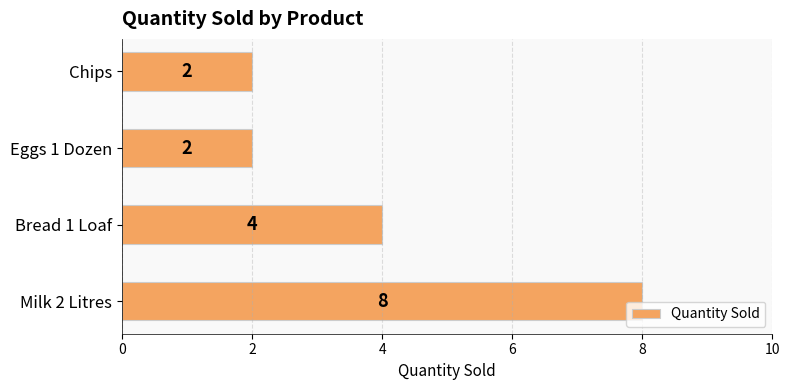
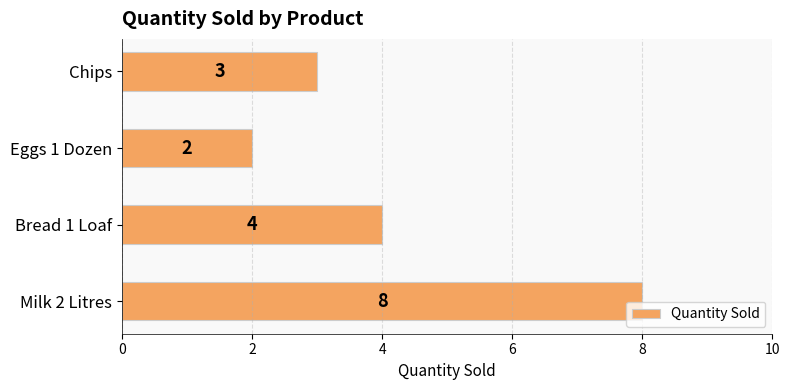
Chips: 2 -> 3
